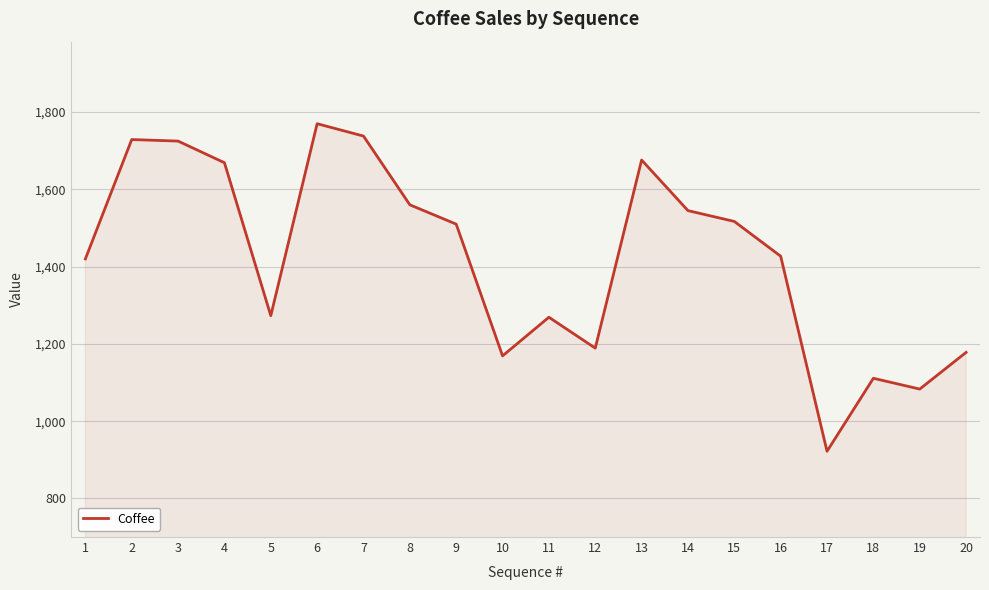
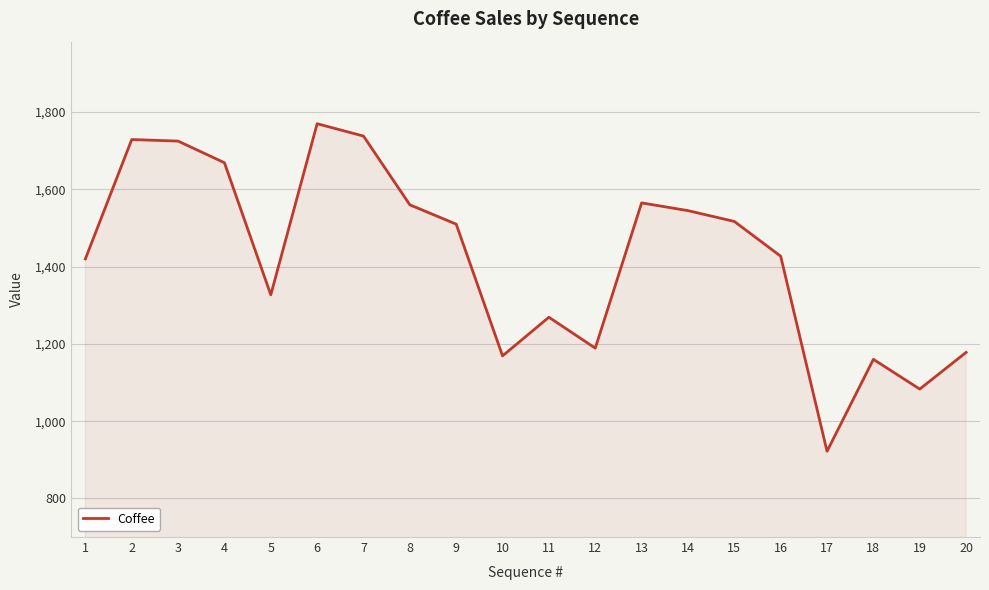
5: 1,270 -> 1,330
13: 1,680 -> 1,570
18: 1,110 -> 1,160
